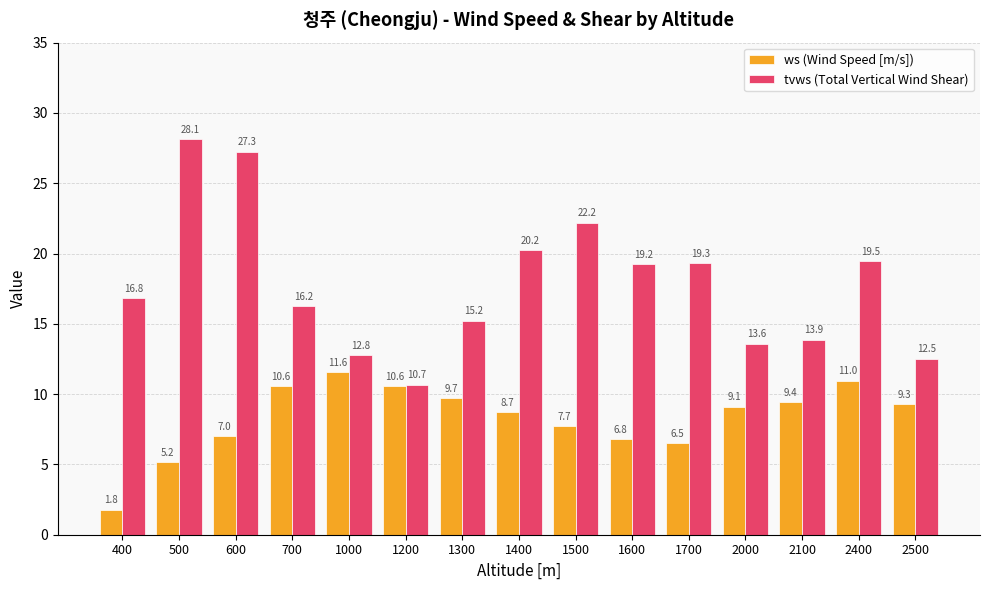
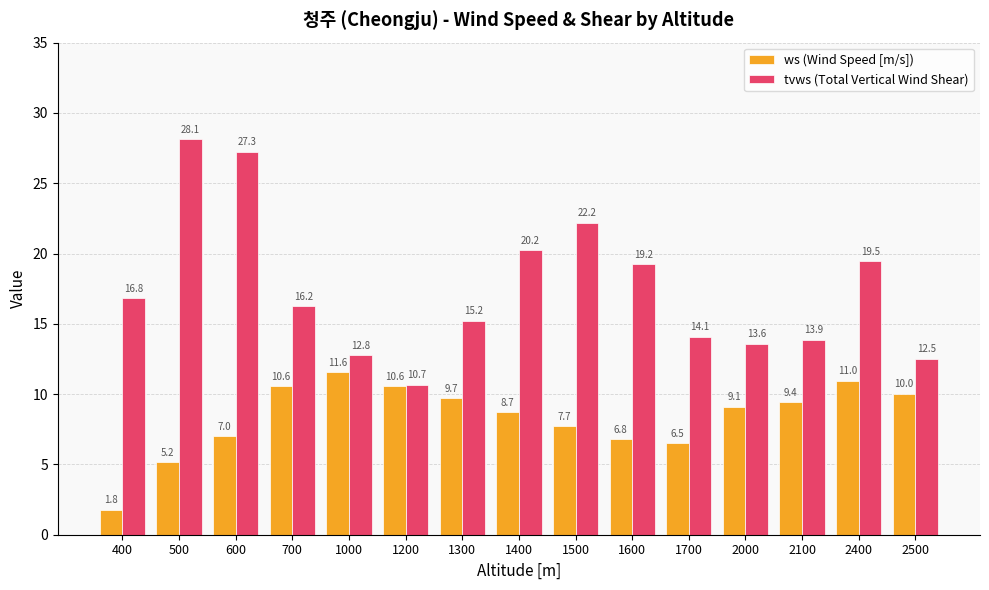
tvws (Total Vertical Wind Shear), 1700: 19.3 -> 14.1
ws (Wind Speed [m/s]), 2500: 9.3 -> 10.0
